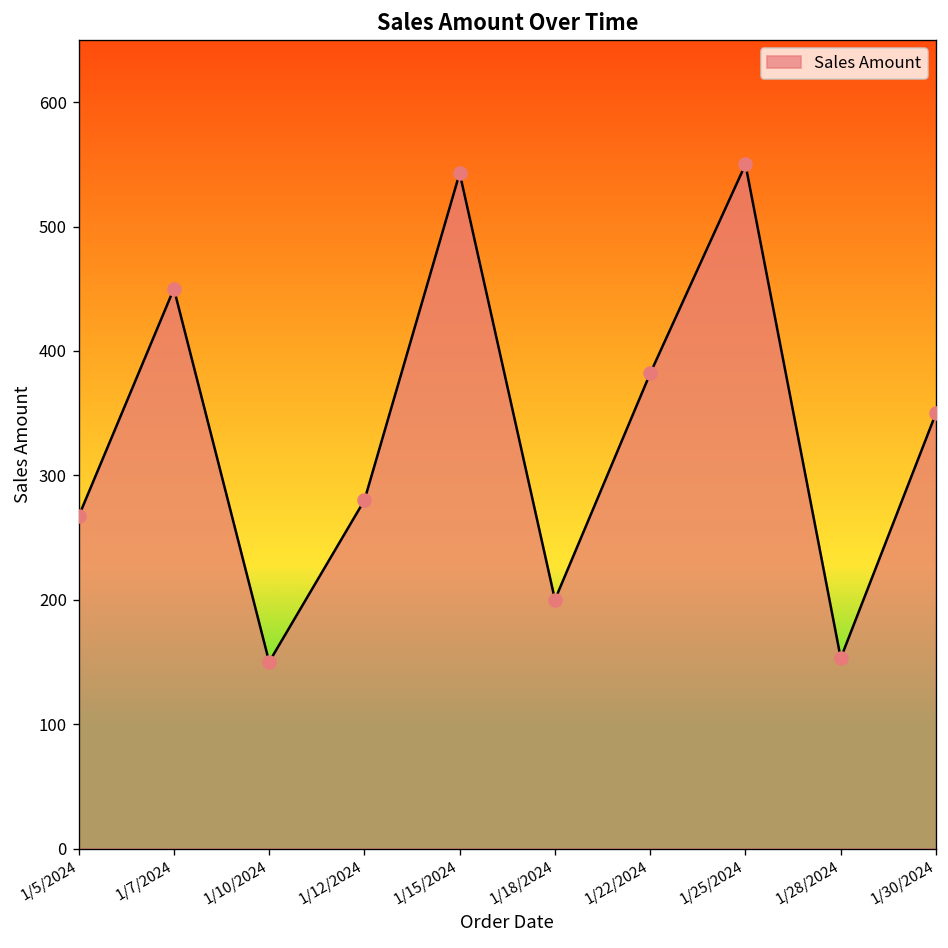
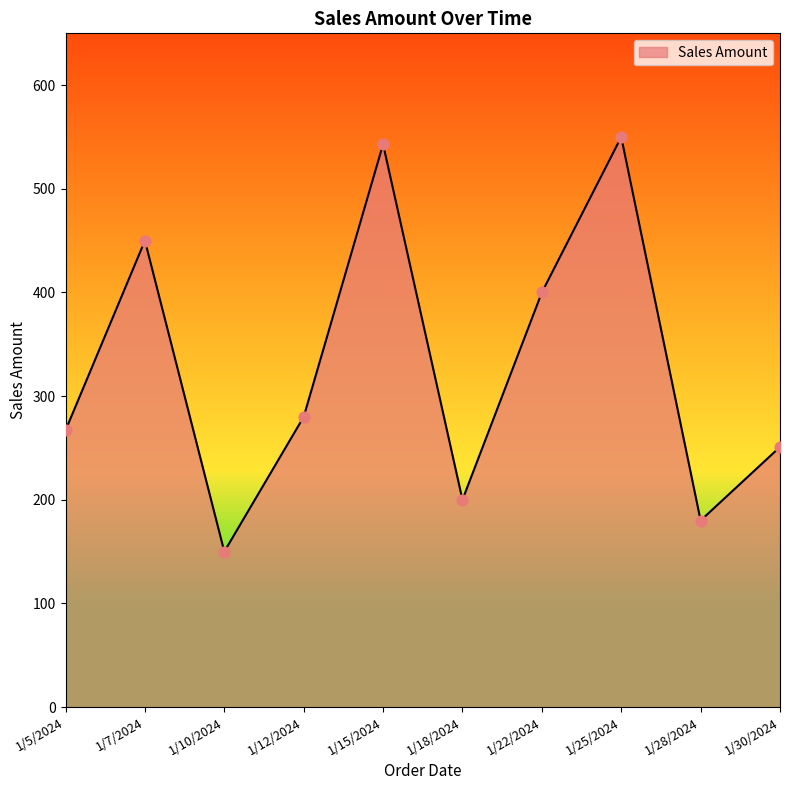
1/22/2024: 382 -> 400
1/28/2024: 153 -> 180
1/30/2024: 350 -> 251
